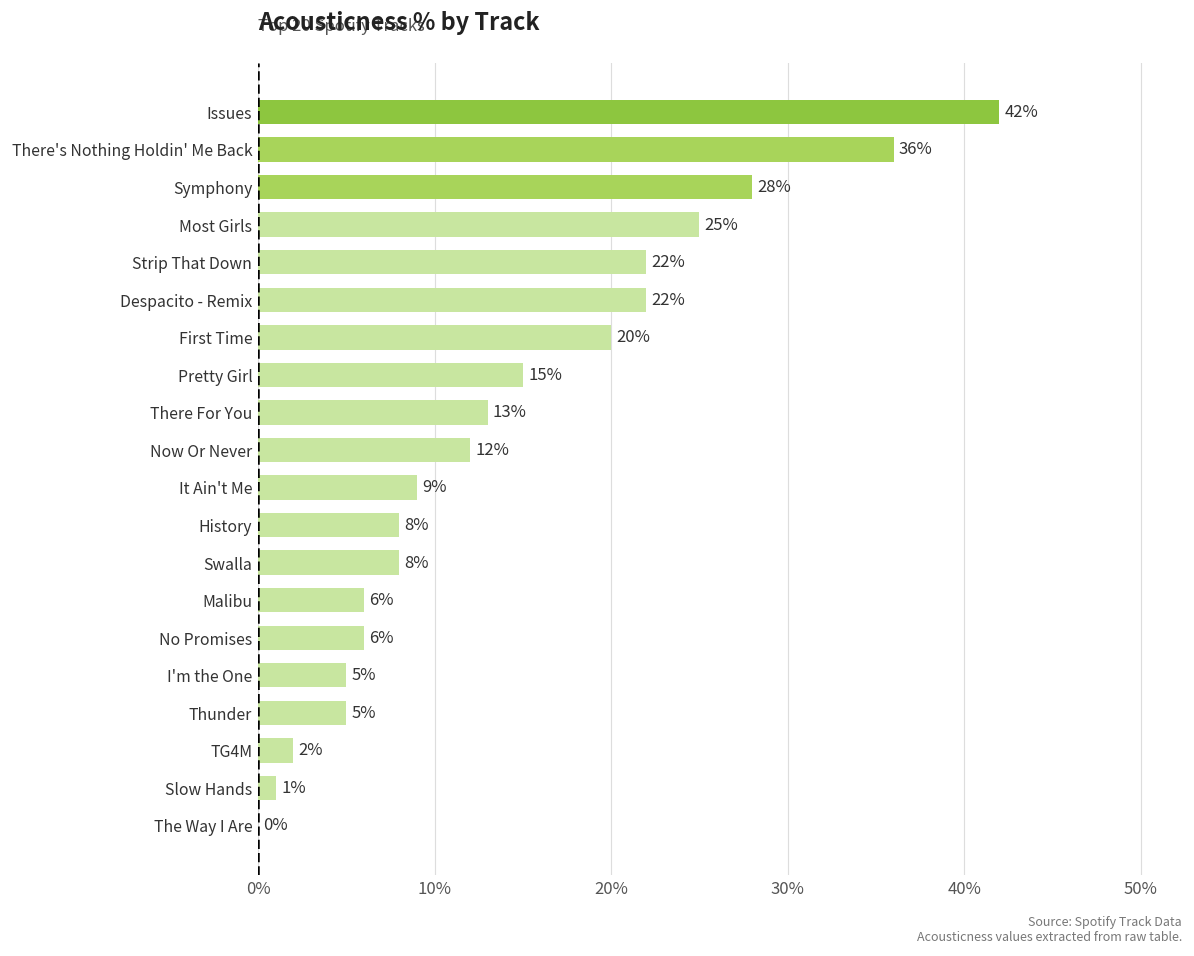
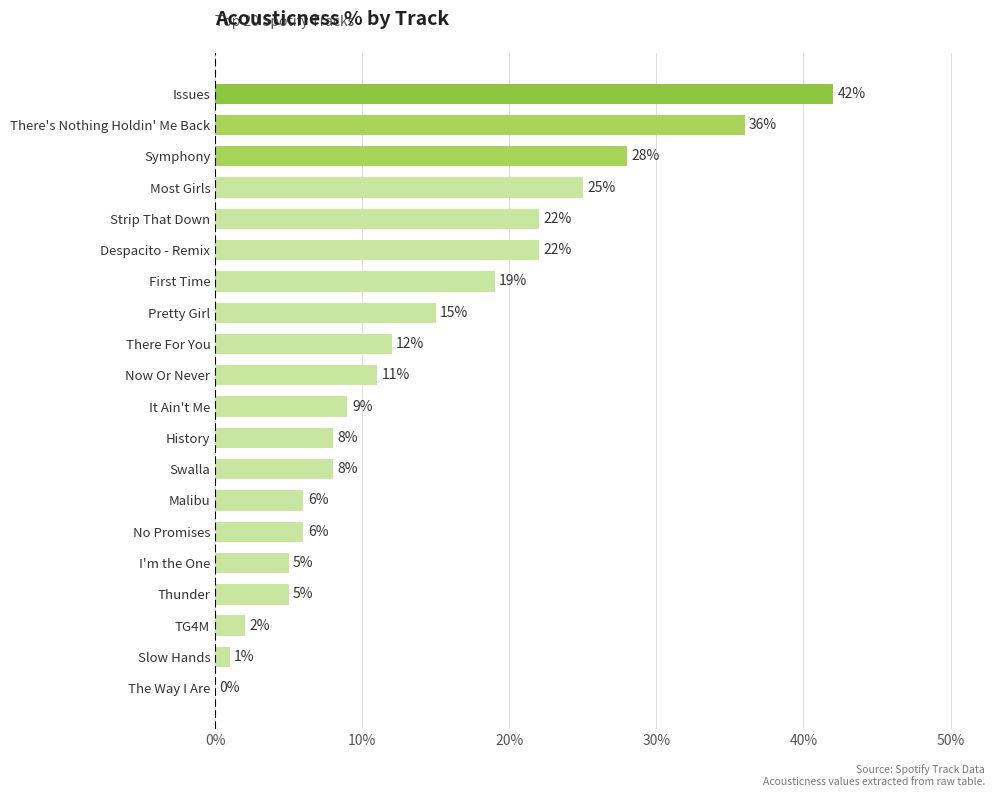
First Time: 20% -> 19%
There For You: 13% -> 12%
Now Or Never: 12% -> 11%
